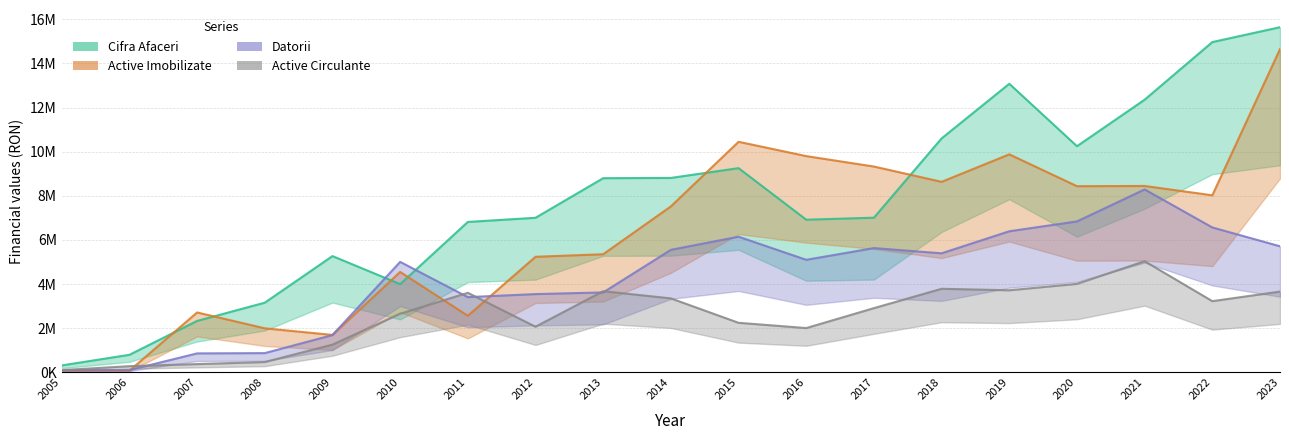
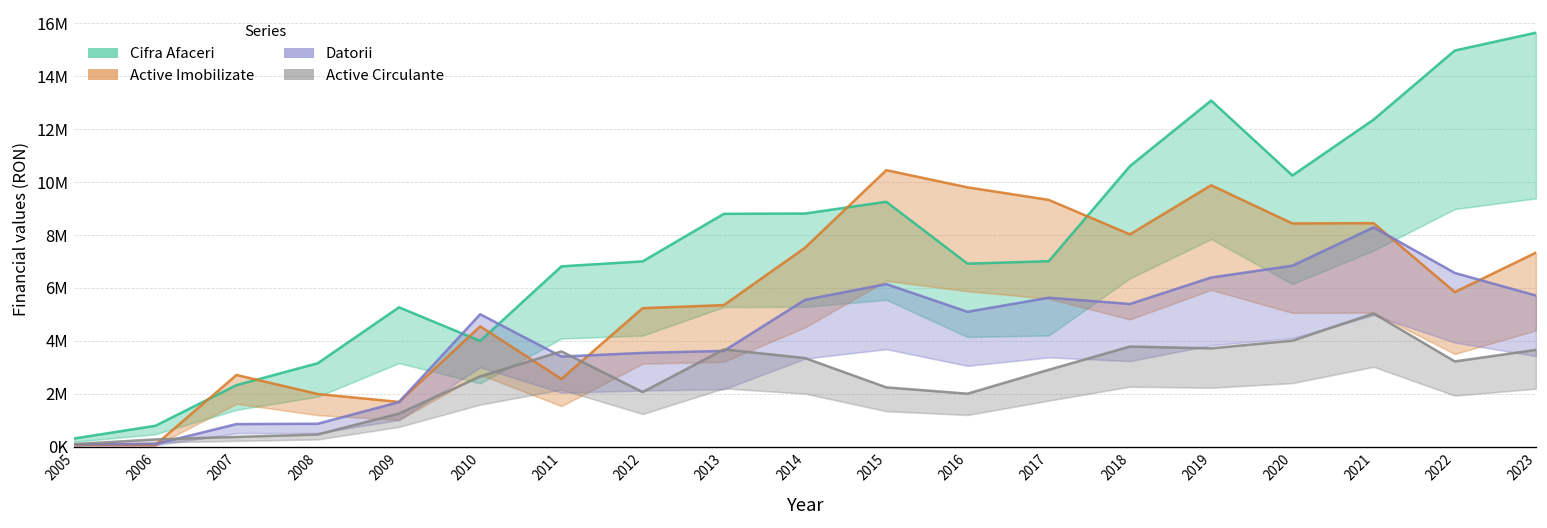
Active Imobilizate, 2018: 8600000 -> 8000000
Active Imobilizate, 2022: 8000000 -> 5800000
Active Imobilizate, 2023: 14700000 -> 7300000
